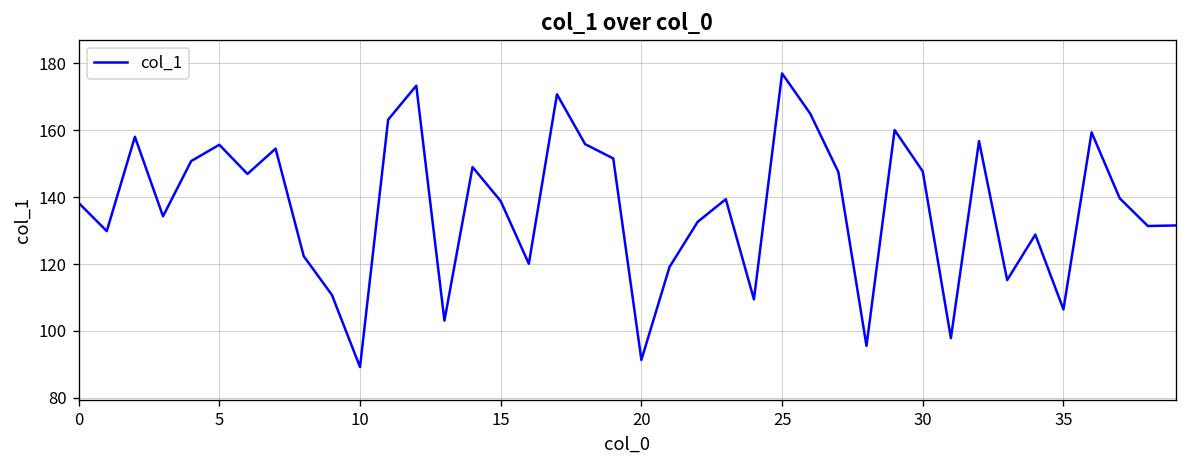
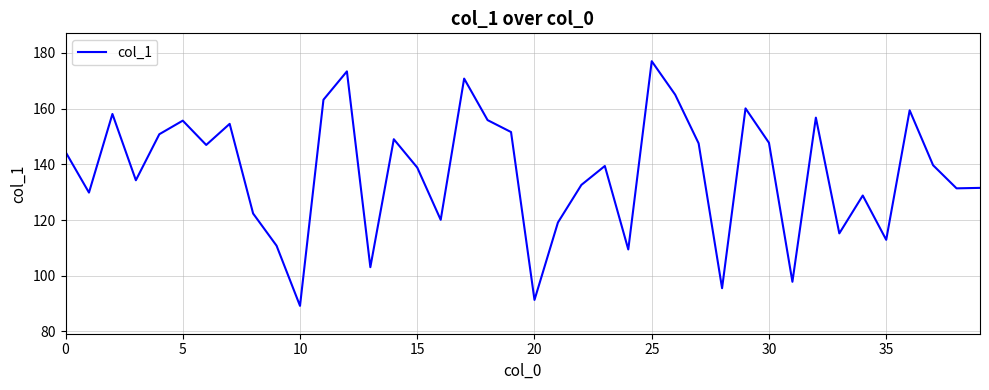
0: 138 -> 144
35: 106 -> 113
